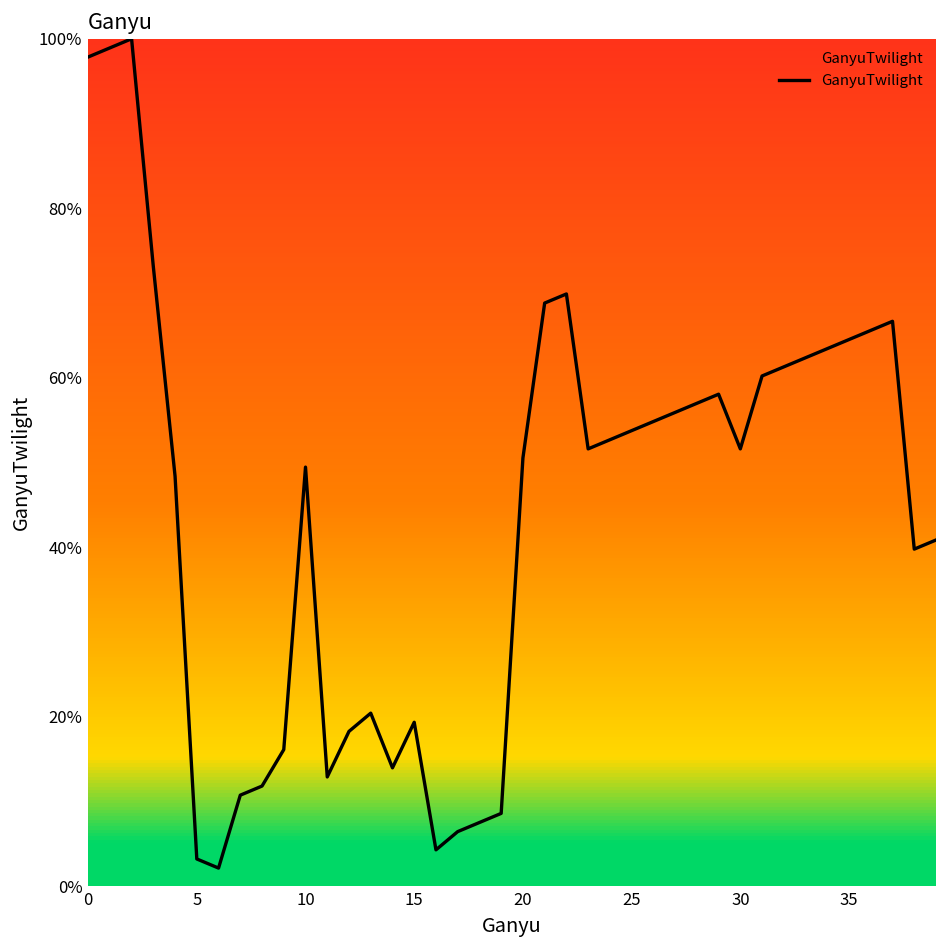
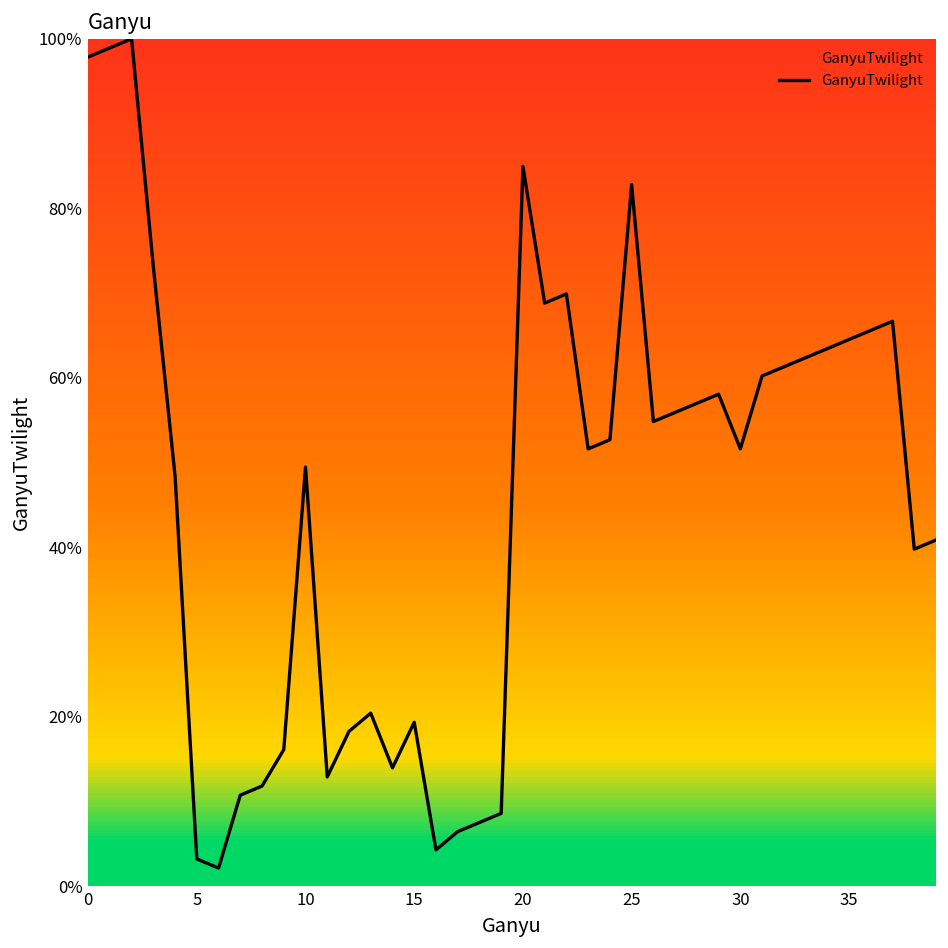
20: 51% -> 85%
25: 54% -> 83%
